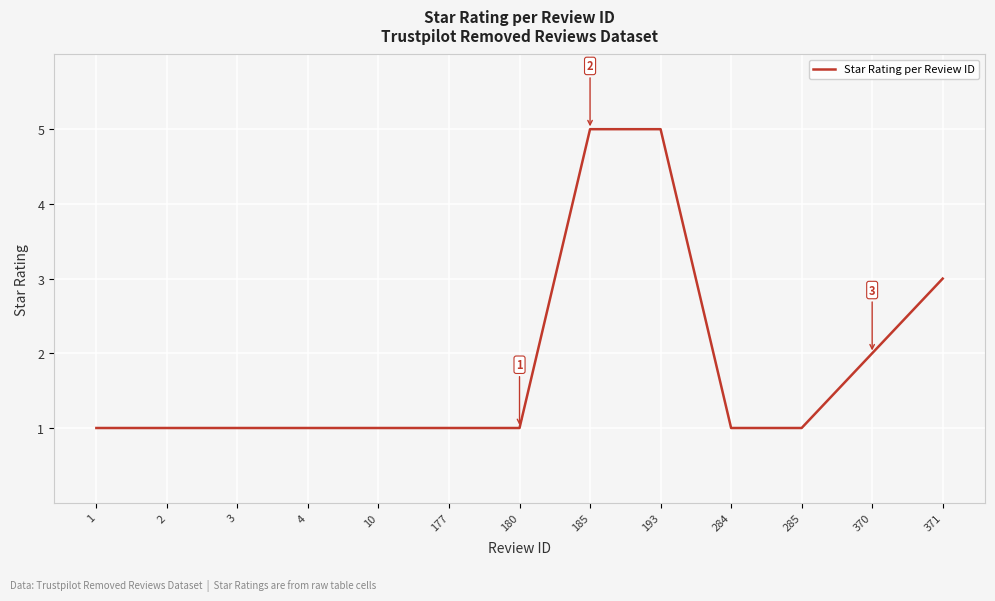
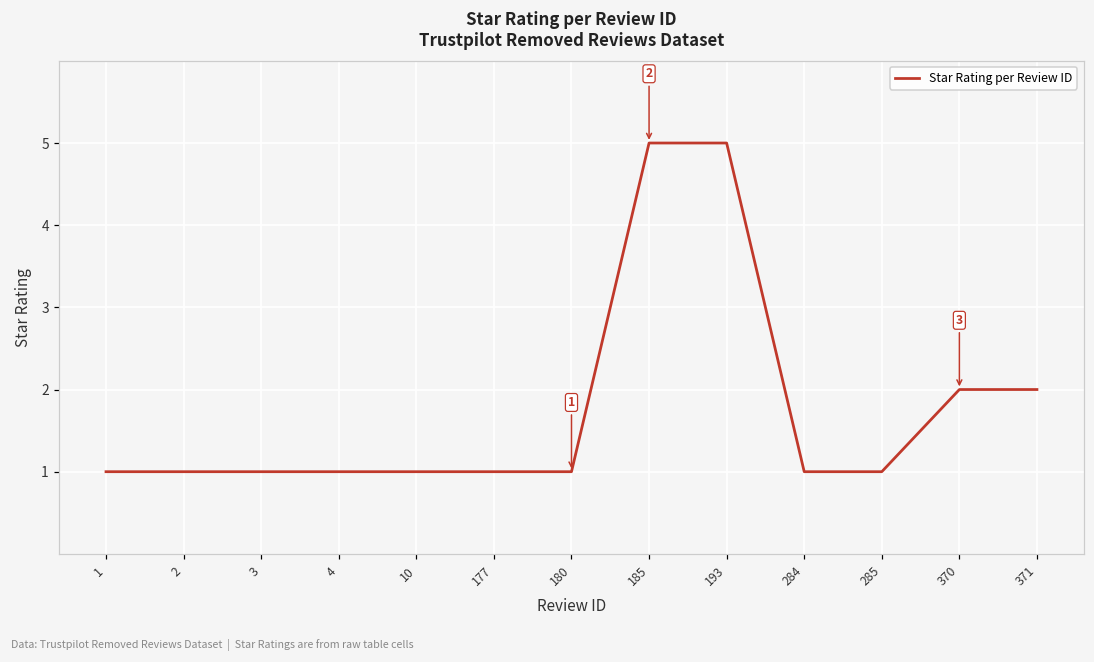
371: 3 -> 2
